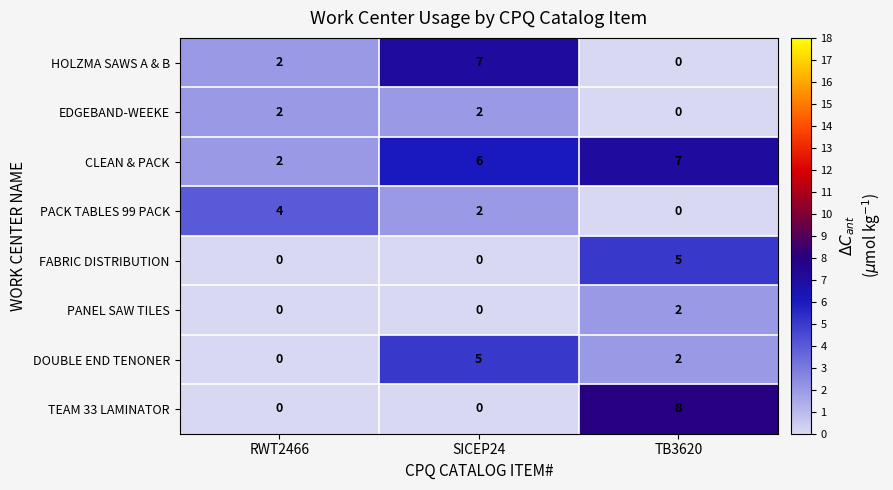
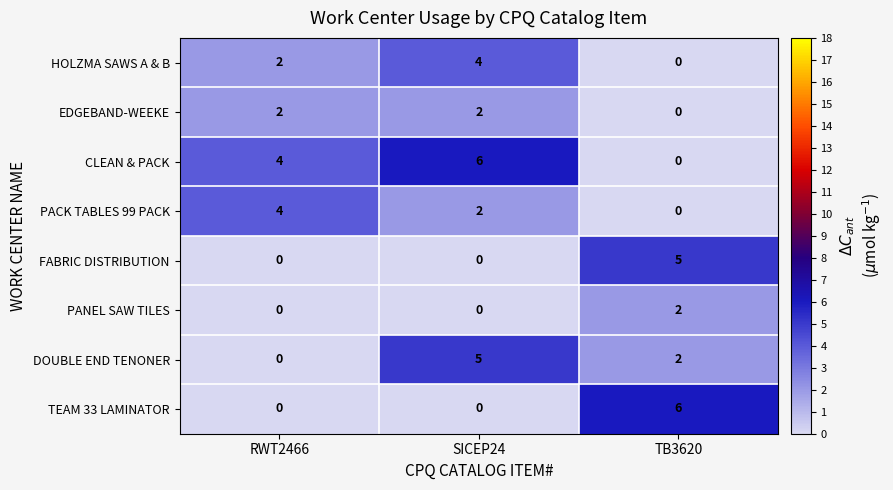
HOLZMA SAWS A & B, SICEP24: 7 -> 4
CLEAN & PACK, RWT2466: 2 -> 4
CLEAN & PACK, TB3620: 7 -> 0
TEAM 33 LAMINATOR, TB3620: 8 -> 6
